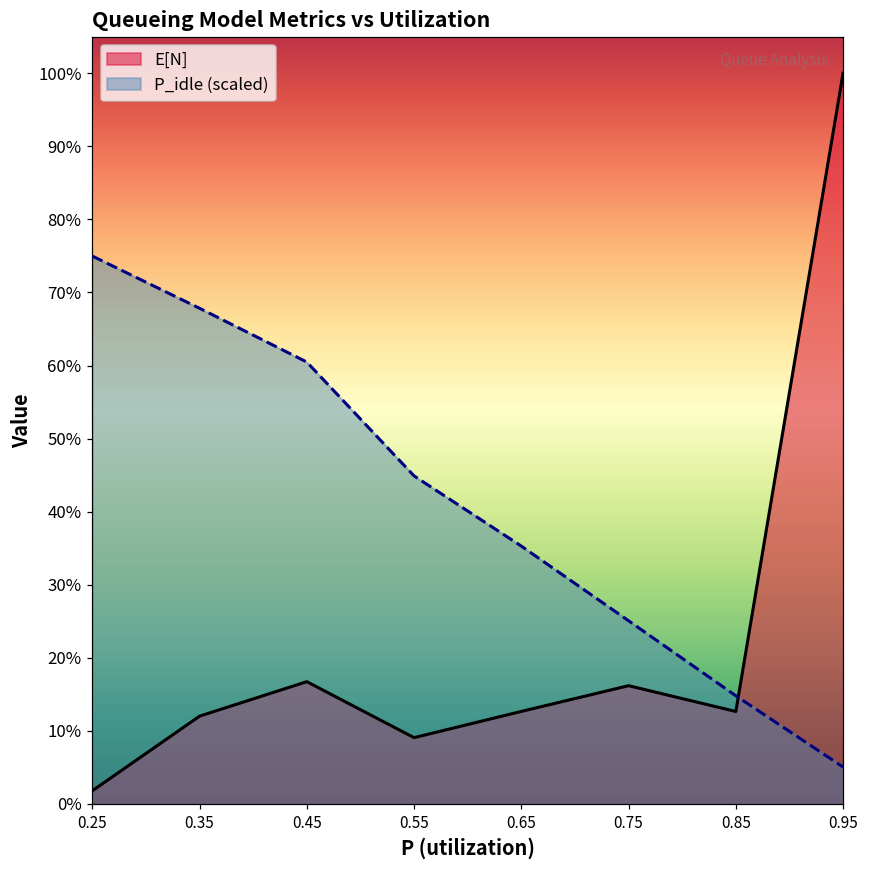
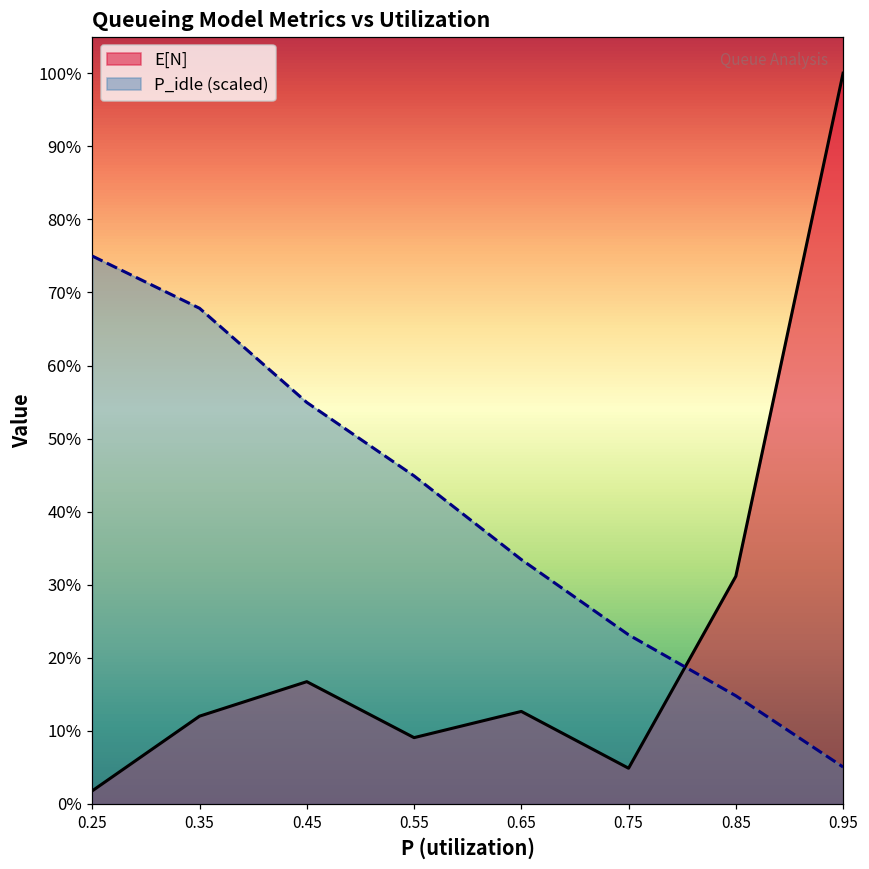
P_idle (scaled), 0.45: 60% -> 55%
P_idle (scaled), 0.65: 35% -> 33%
E[N], 0.75: 16% -> 5%
P_idle (scaled), 0.75: 25% -> 23%
E[N], 0.85: 13% -> 31%
